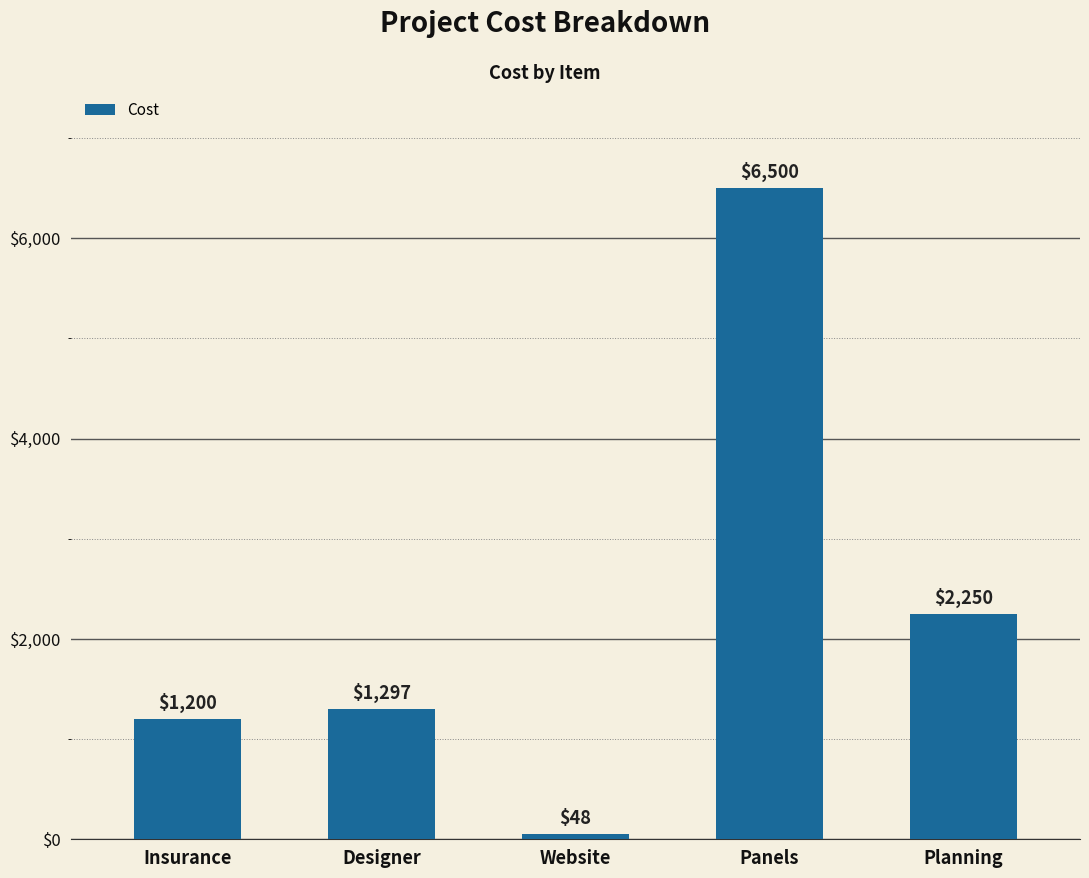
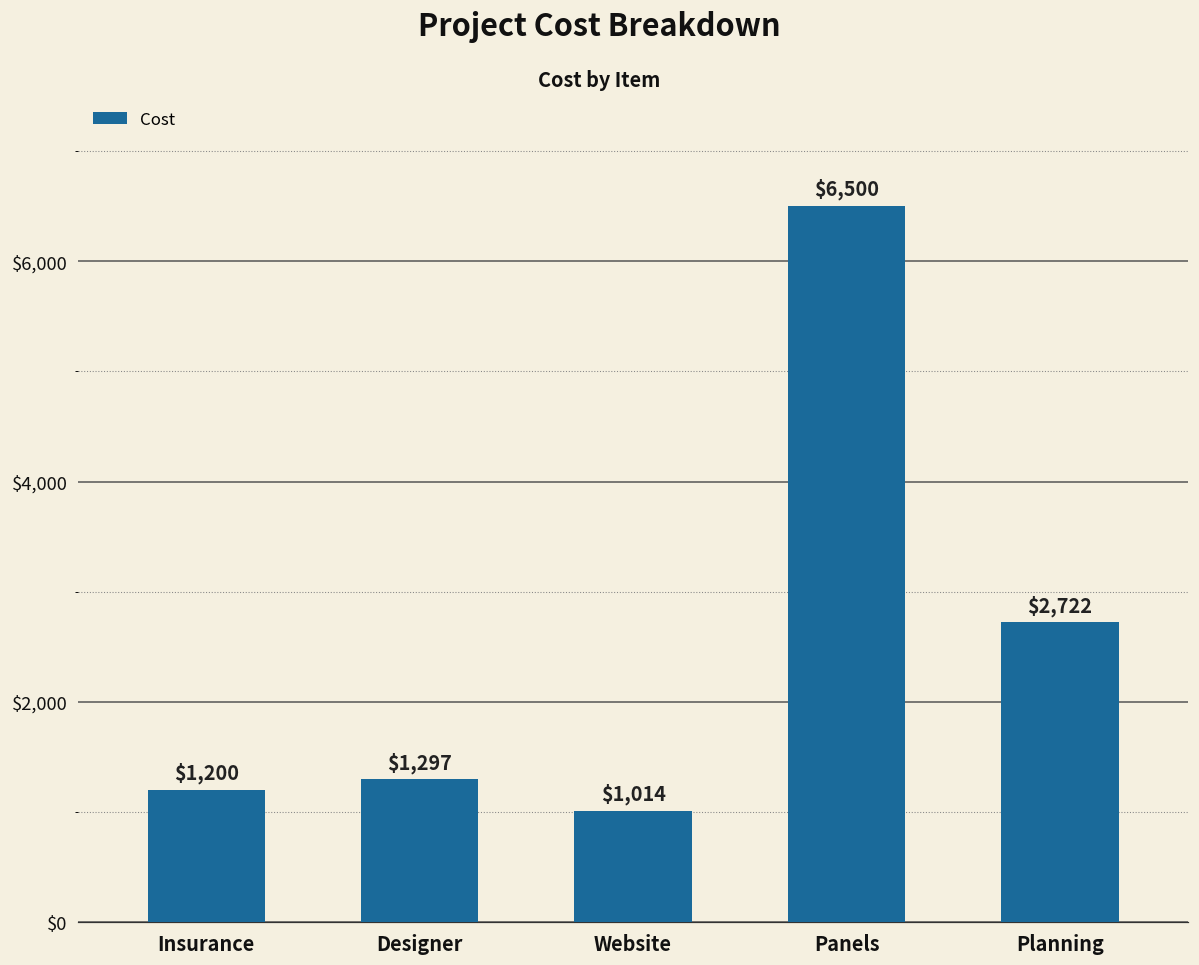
Website: $48 -> $1,014
Planning: $2,250 -> $2,722
